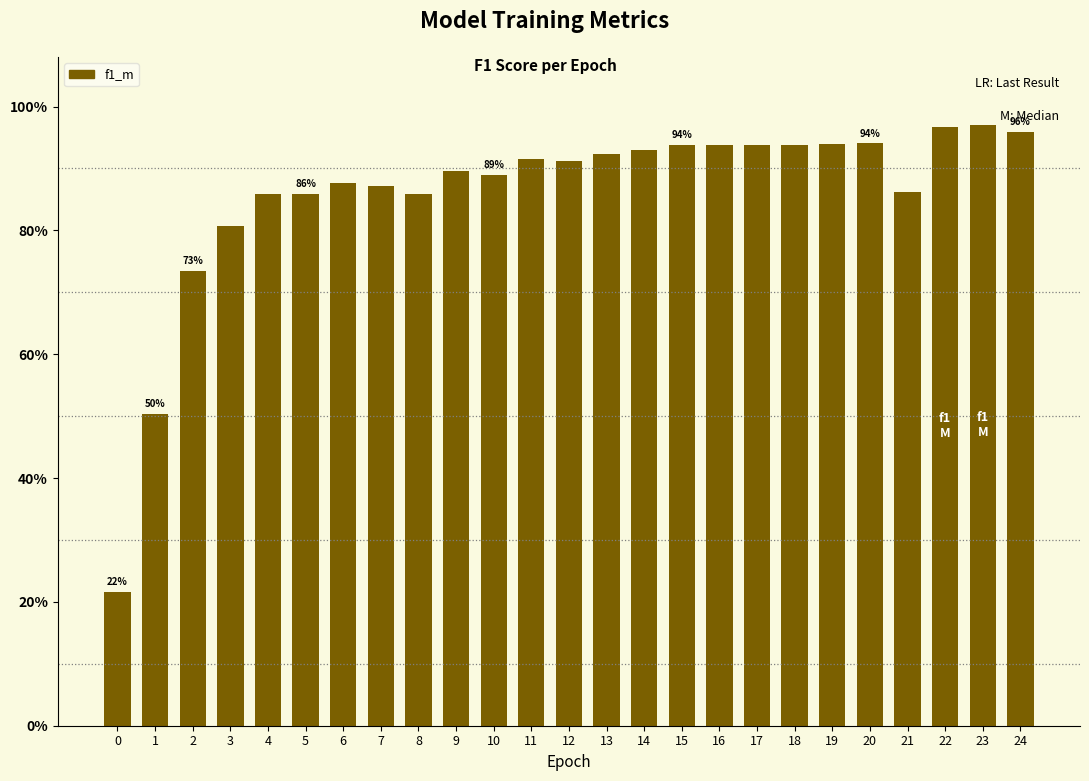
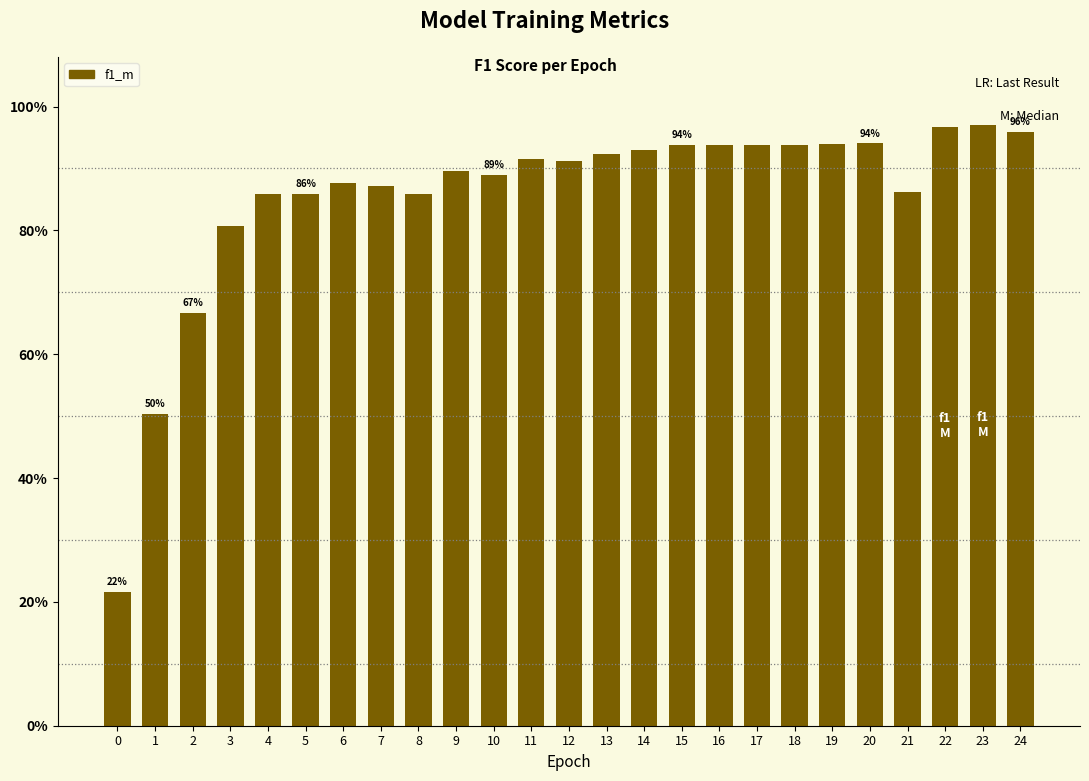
2: 73% -> 67%
